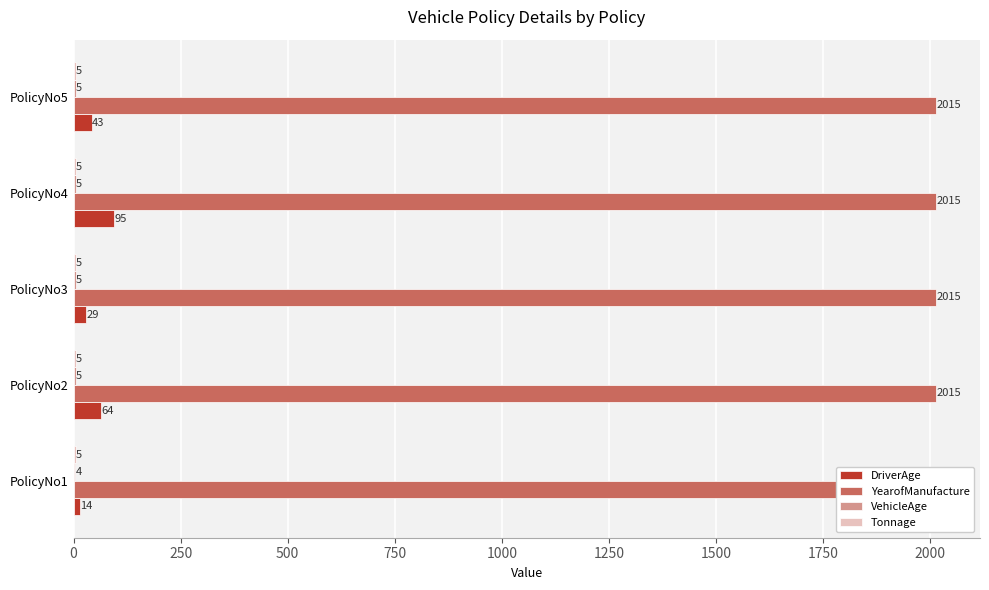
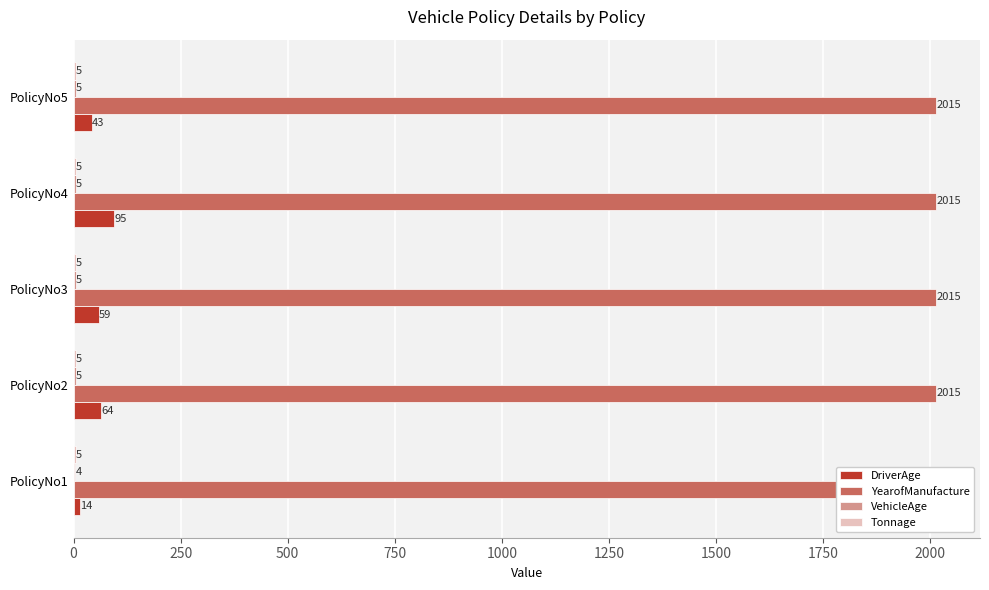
DriverAge, PolicyNo3: 29 -> 59
